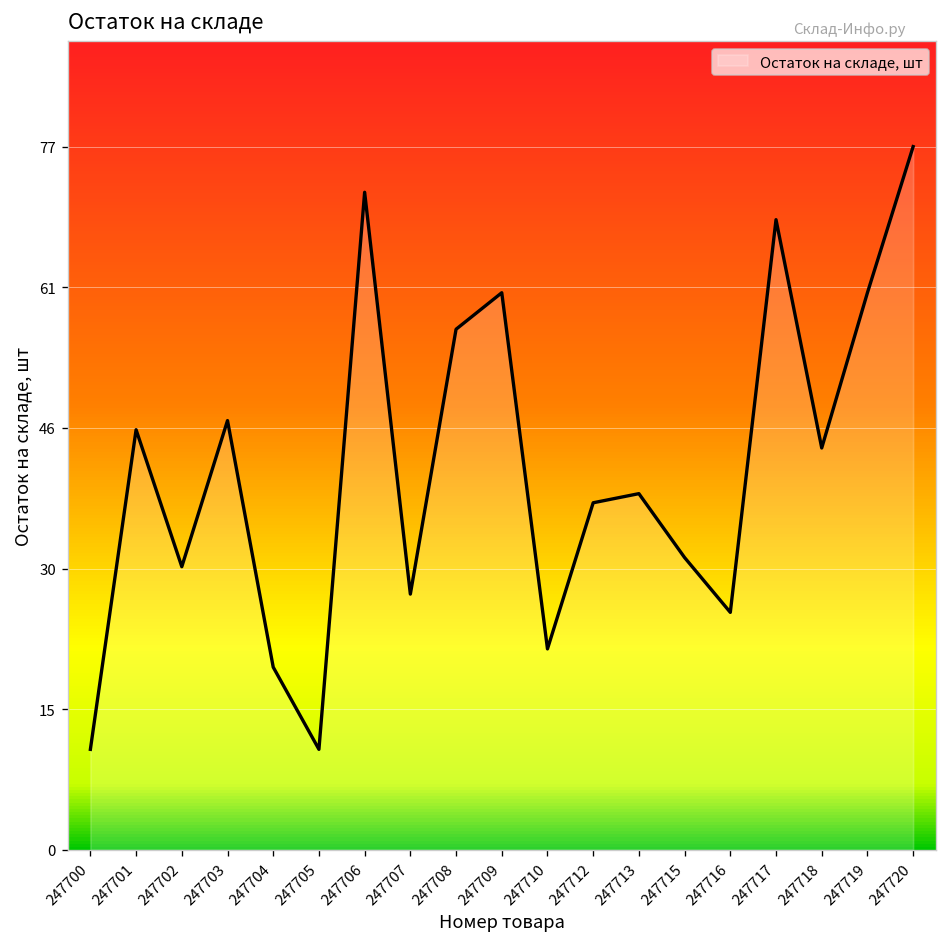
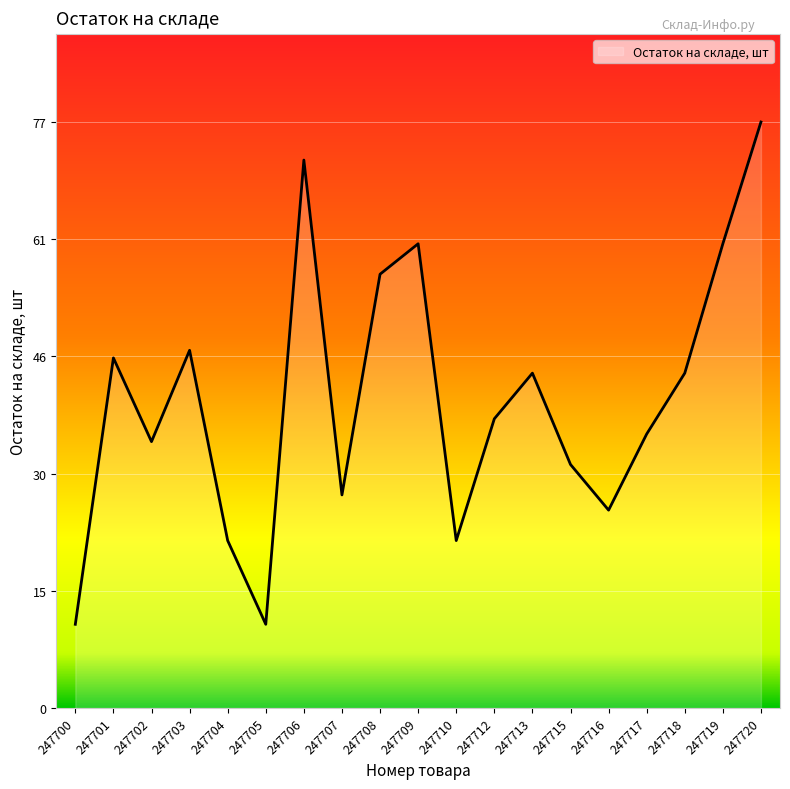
247702: 31 -> 35
247704: 20 -> 22
247713: 39 -> 44
247717: 69 -> 36
